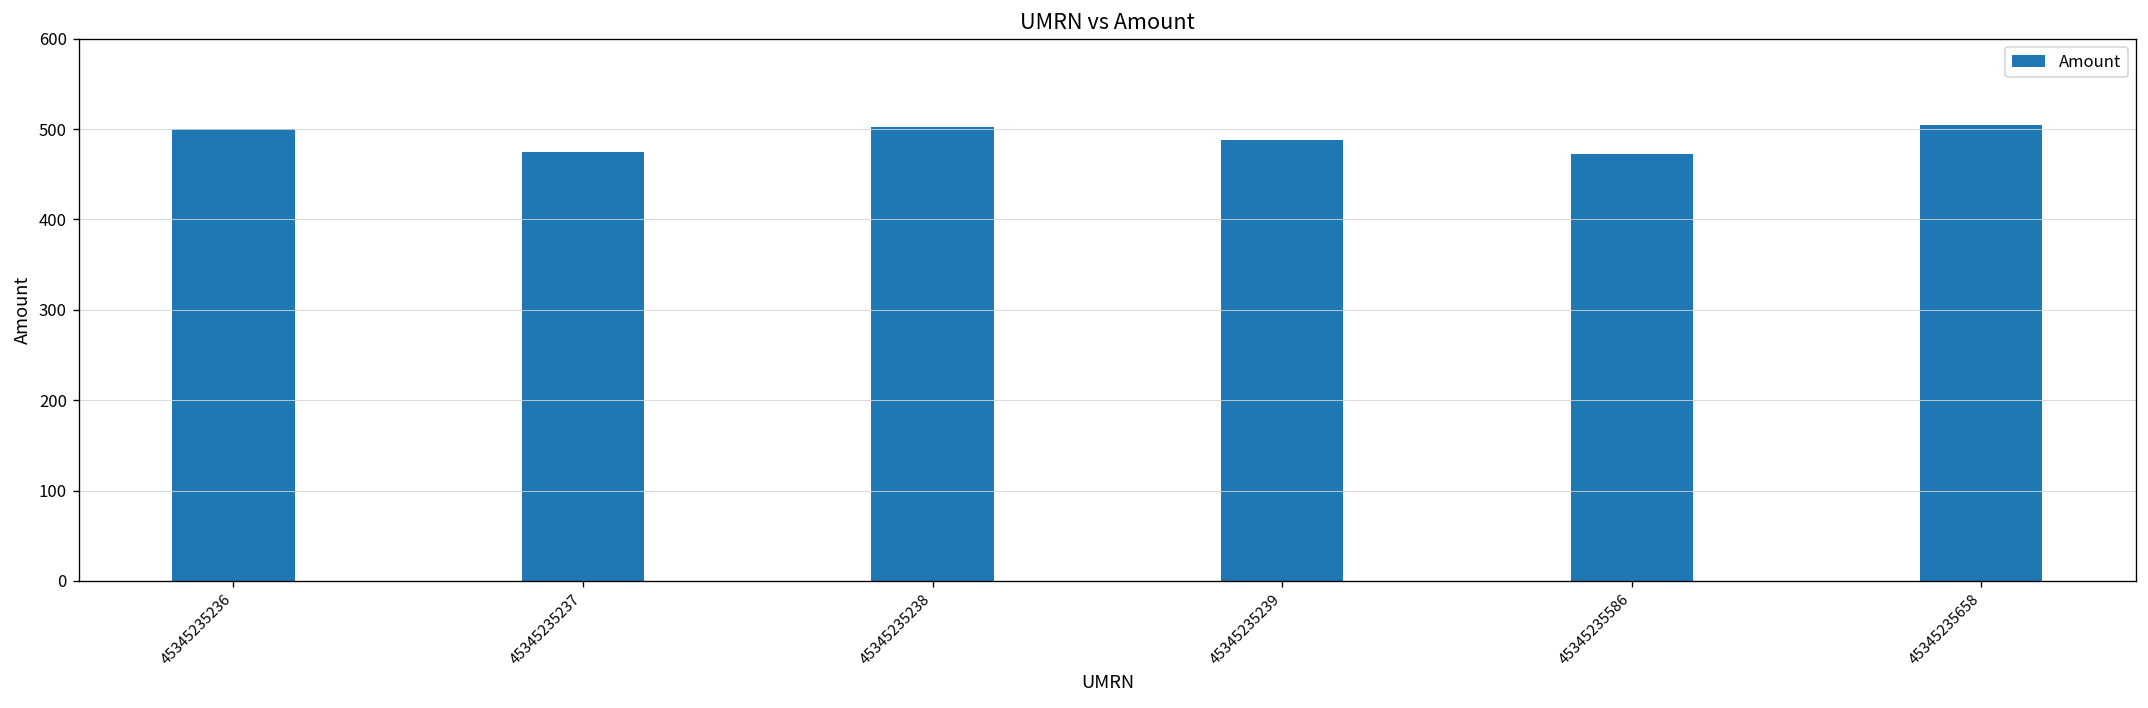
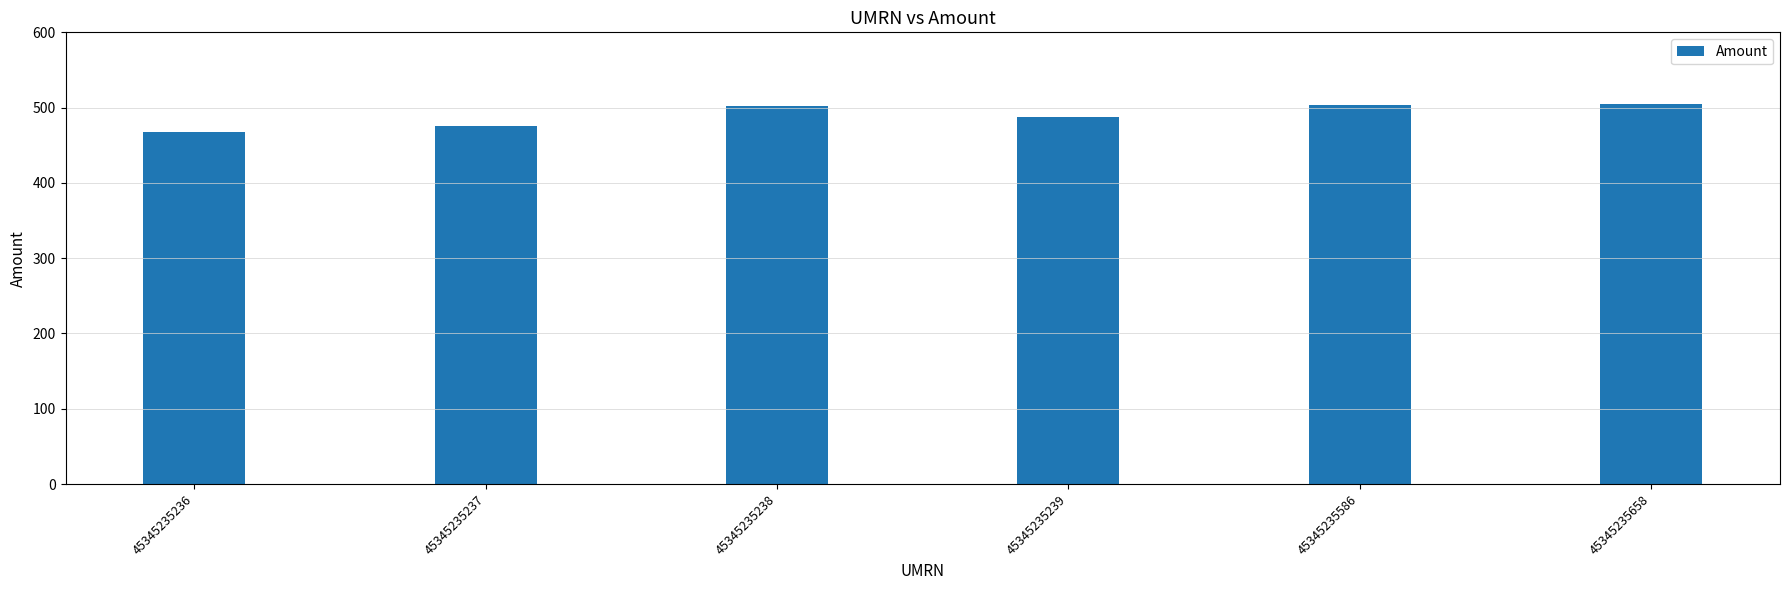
45345235236: 500 -> 470
45345235586: 470 -> 500
